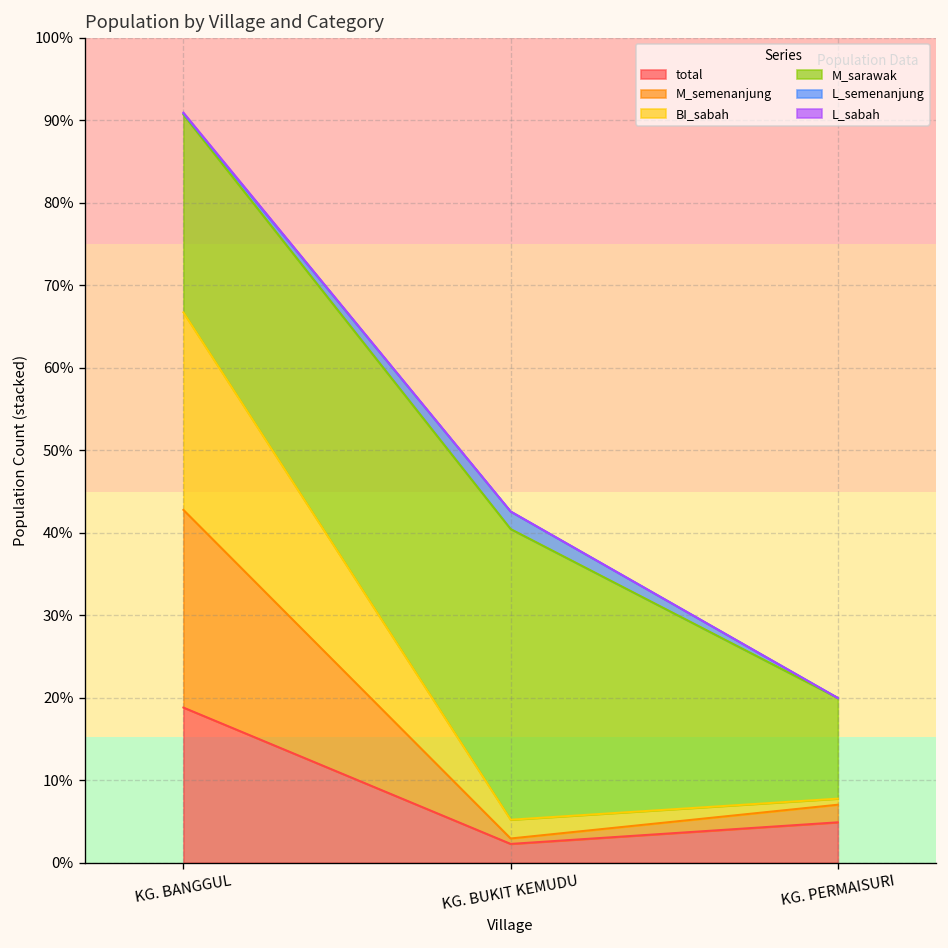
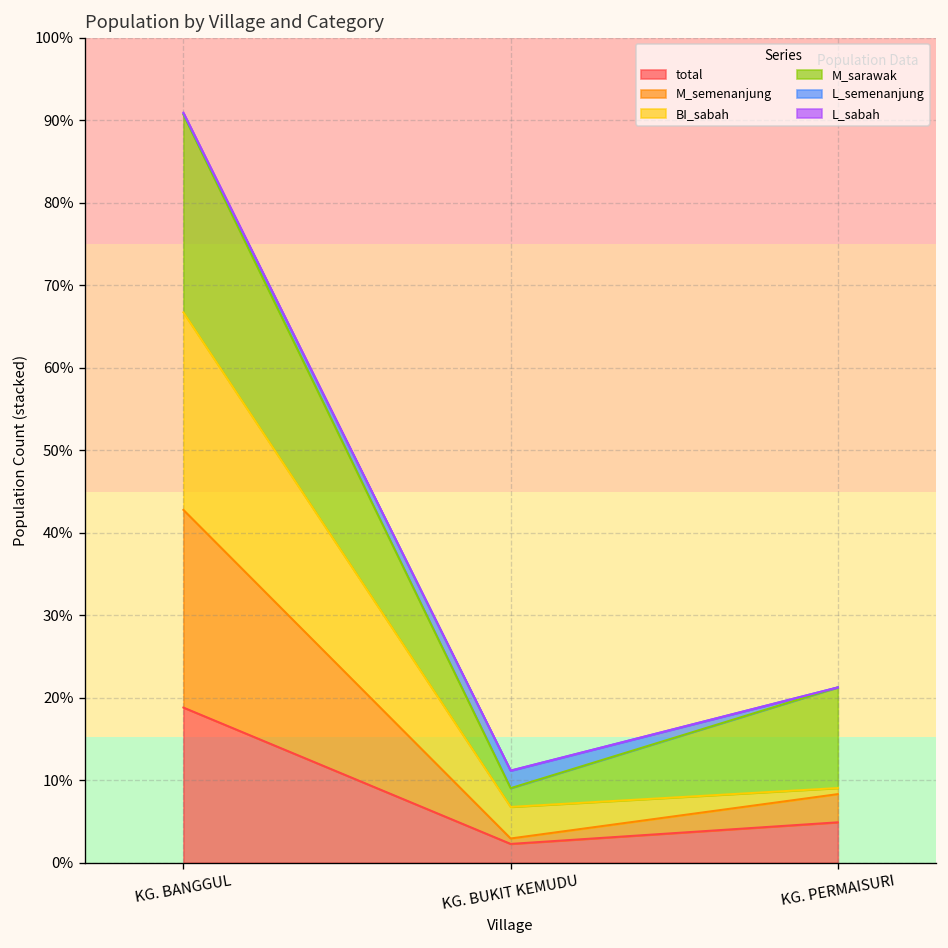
BI_sabah, KG. BUKIT KEMUDU: 2% -> 4%
M_sarawak, KG. BUKIT KEMUDU: 35% -> 2%
M_semenanjung, KG. PERMAISURI: 2% -> 3%
